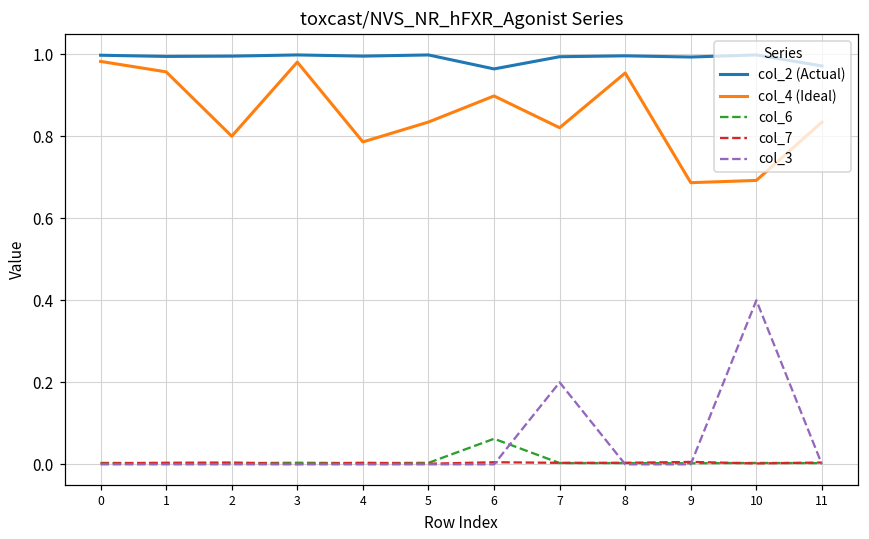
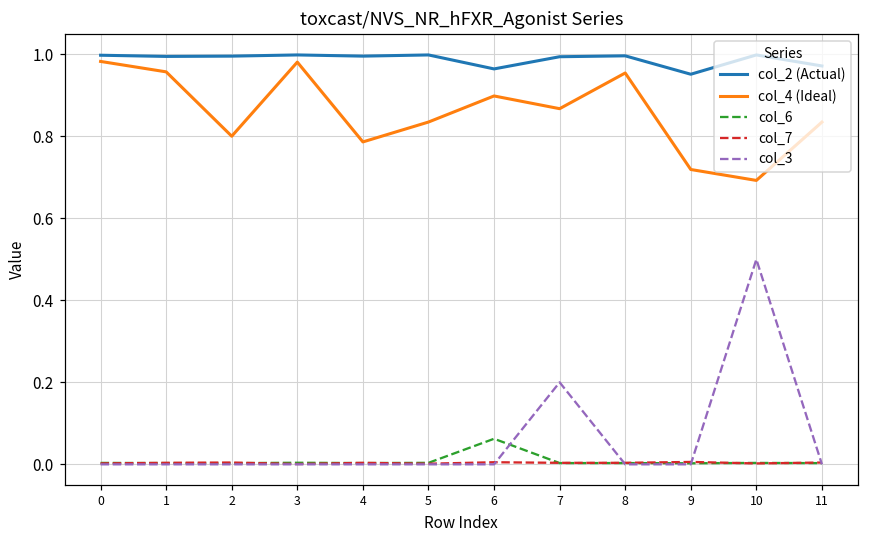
col_4 (Ideal), 7: 0.82 -> 0.87
col_2 (Actual), 9: 0.99 -> 0.95
col_4 (Ideal), 9: 0.69 -> 0.72
col_3, 10: 0.4 -> 0.5
